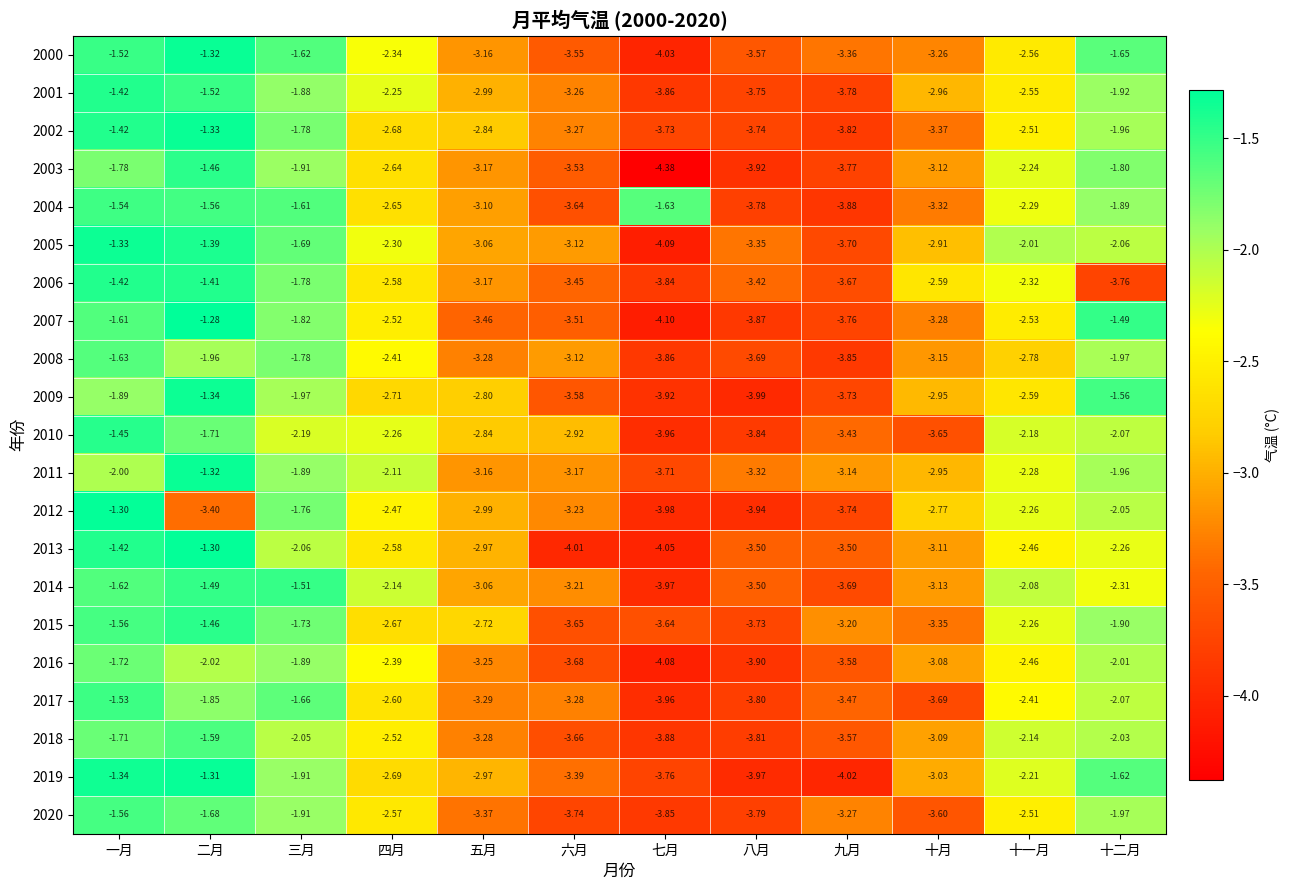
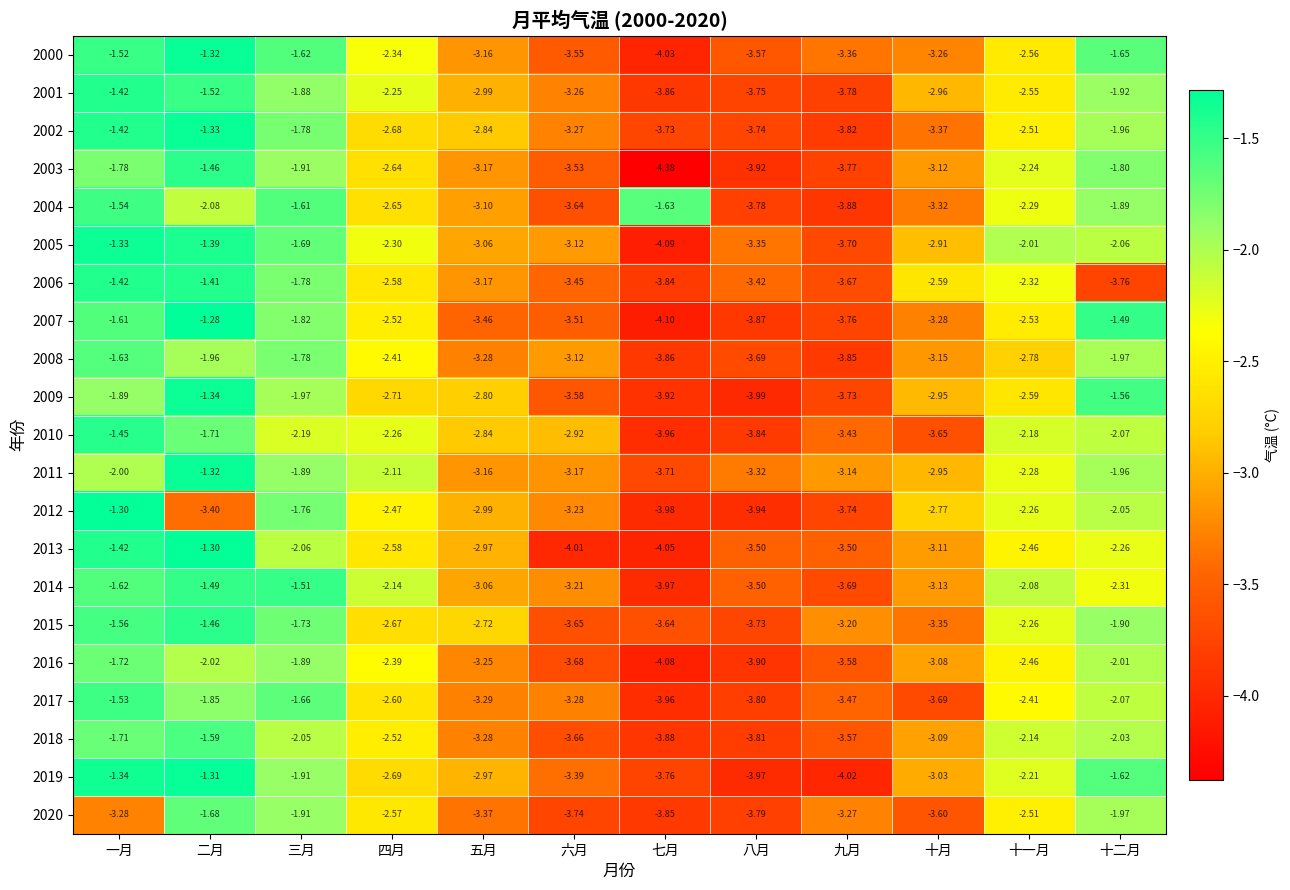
2004, 二月: -1.56 -> -2.08
2020, 一月: -1.56 -> -3.28
